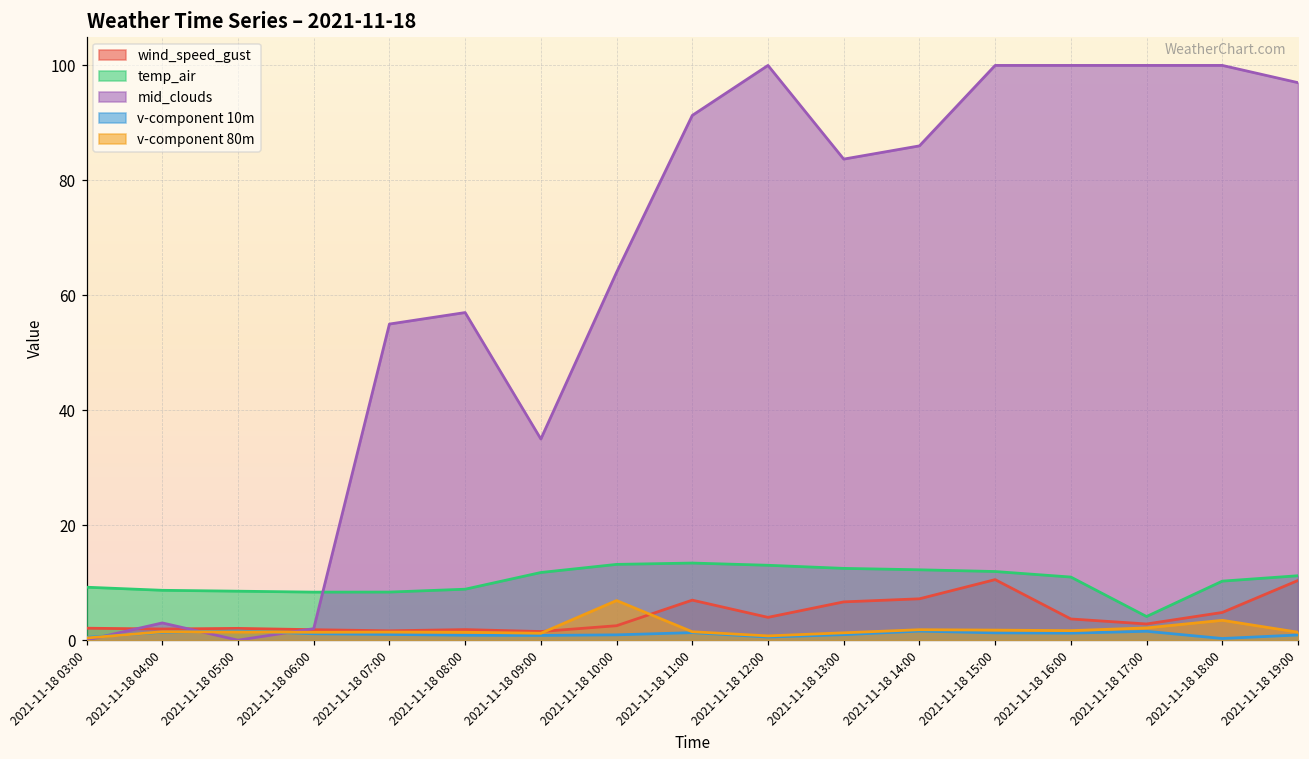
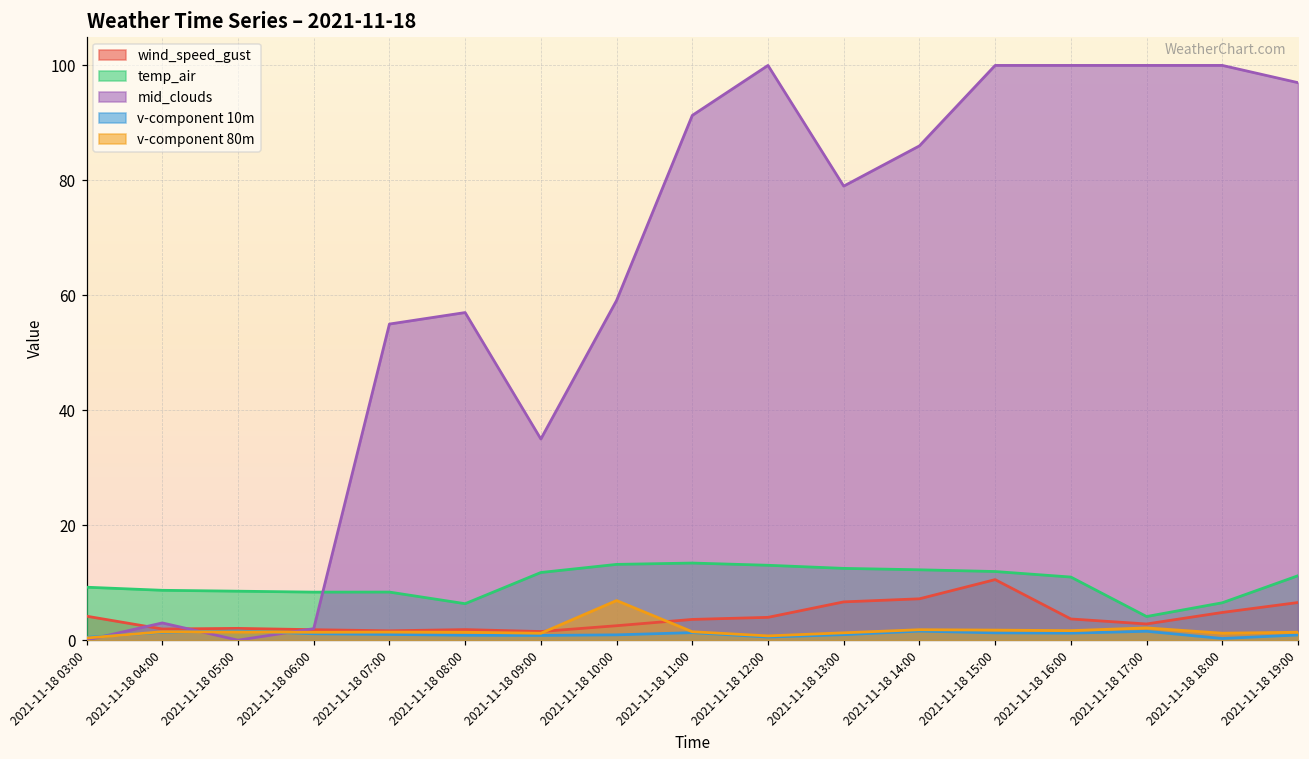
wind_speed_gust, 2021-11-18 03:00: 2 -> 4
temp_air, 2021-11-18 08:00: 9 -> 6
mid_clouds, 2021-11-18 10:00: 64 -> 59
wind_speed_gust, 2021-11-18 11:00: 7 -> 4
mid_clouds, 2021-11-18 13:00: 84 -> 79
temp_air, 2021-11-18 18:00: 10 -> 7
v-component 80m, 2021-11-18 18:00: 3 -> 1
wind_speed_gust, 2021-11-18 19:00: 10 -> 7
